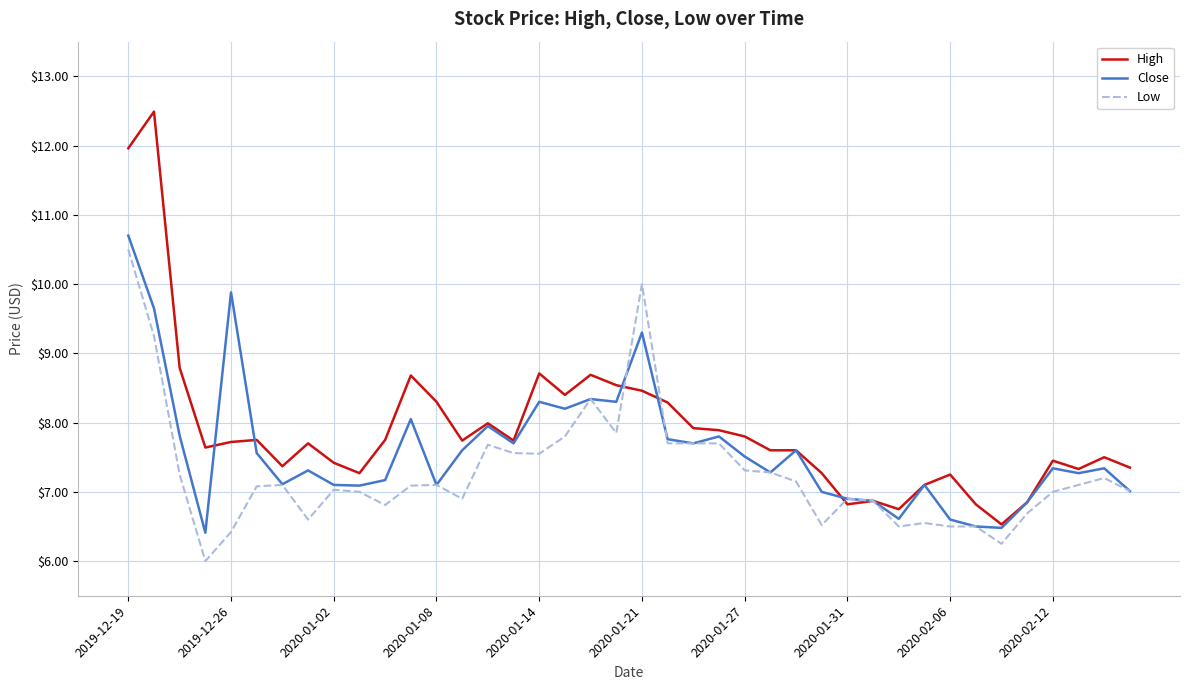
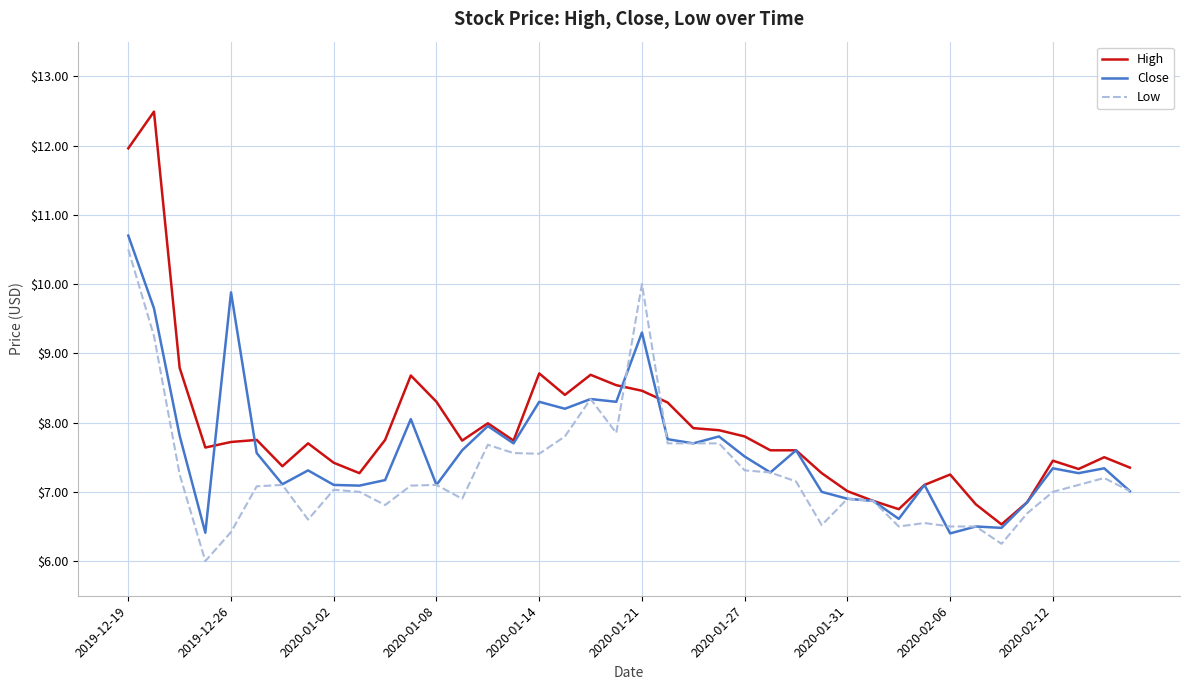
High, 2020-01-31: $6.8 -> $7.0
Close, 2020-02-06: $6.6 -> $6.4
